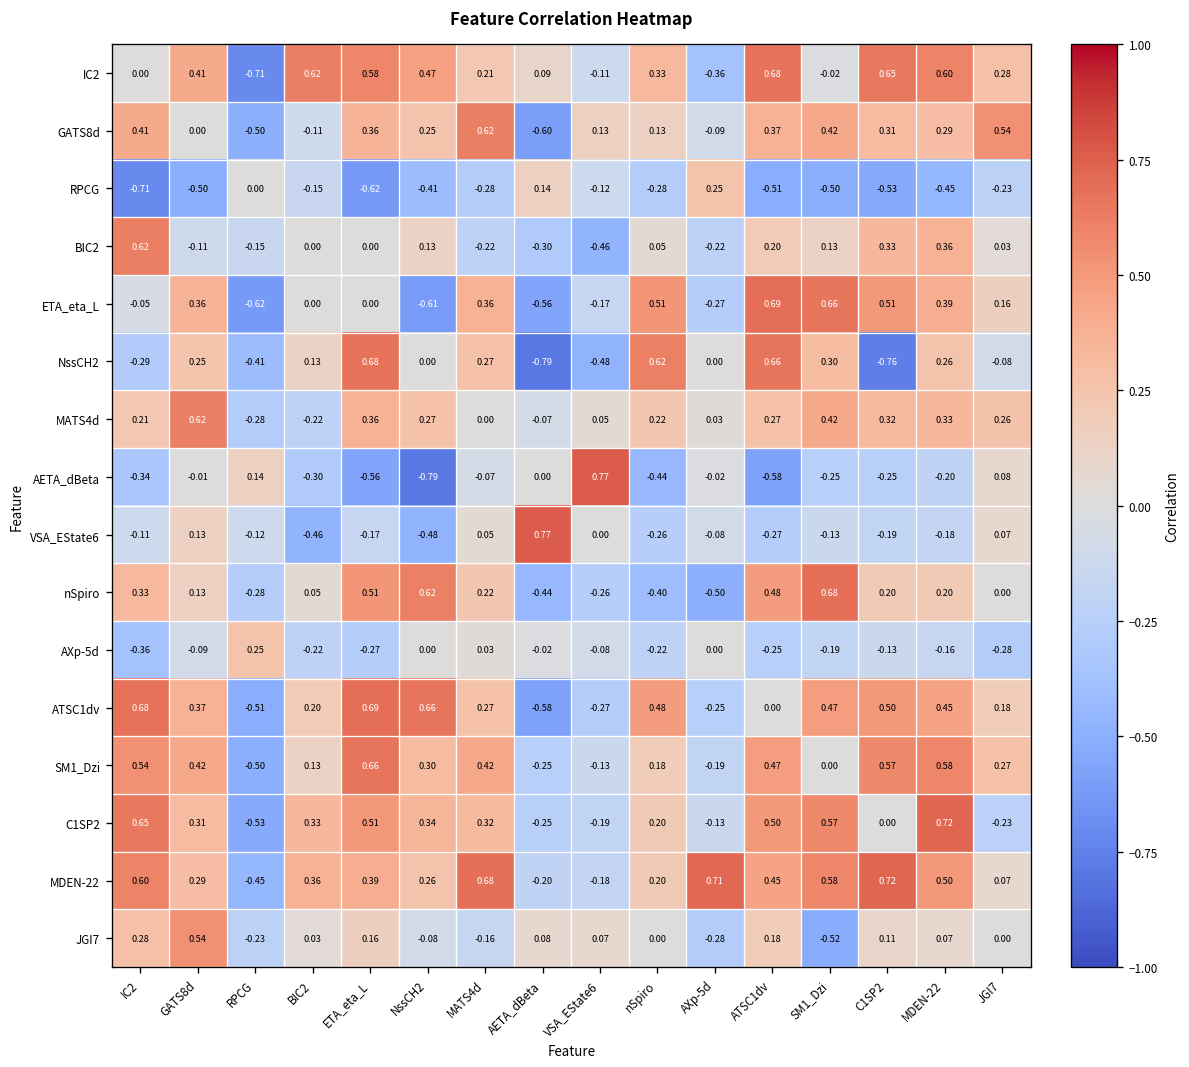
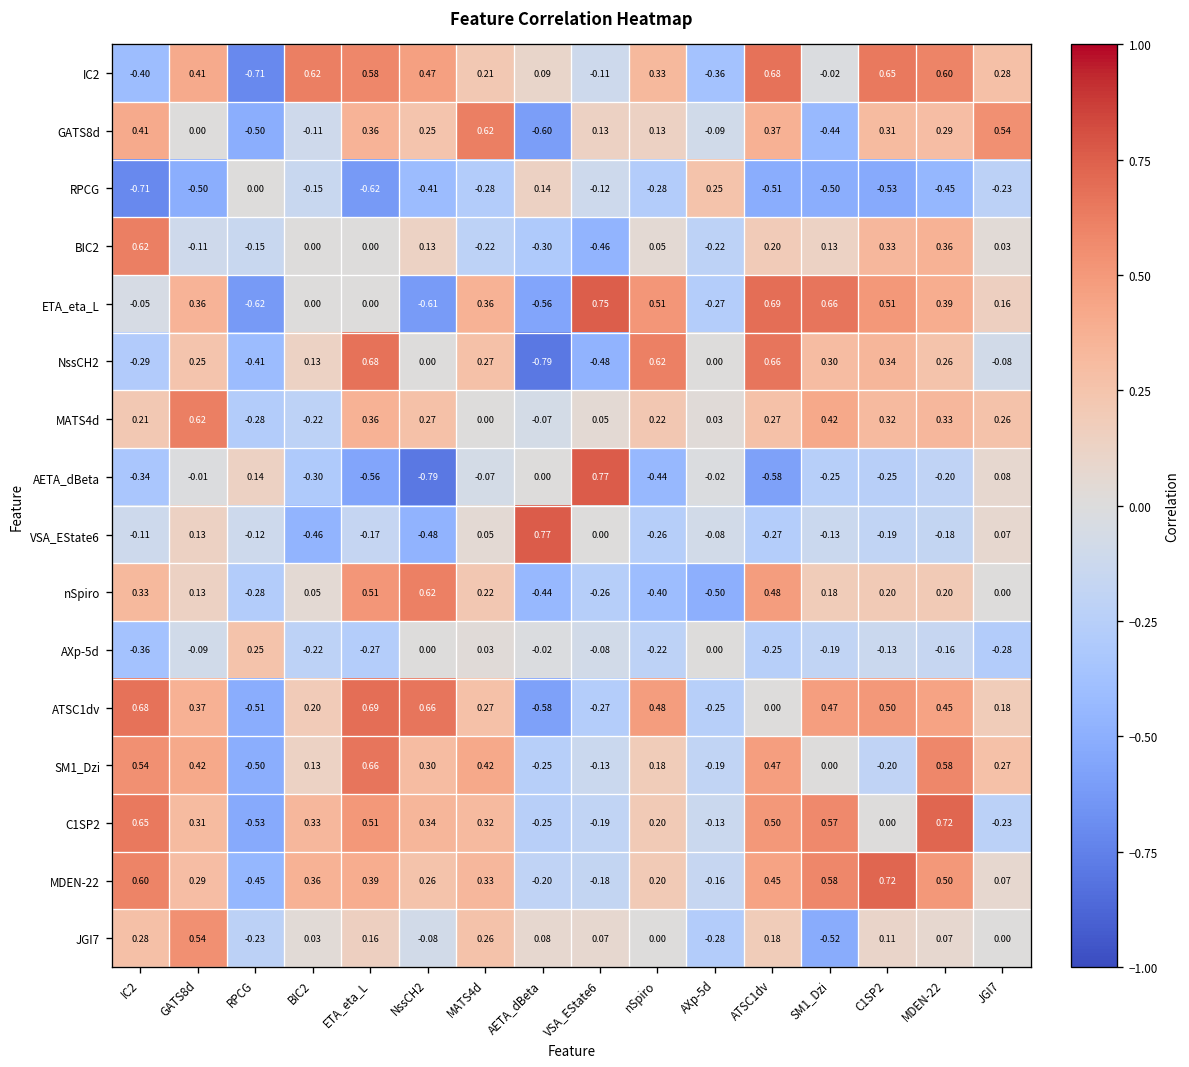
IC2, IC2: 0.00 -> -0.40
GATS8d, SM1_Dzi: 0.42 -> -0.44
ETA_eta_L, VSA_EState6: -0.17 -> 0.75
NssCH2, C1SP2: -0.76 -> 0.34
nSpiro, SM1_Dzi: 0.68 -> 0.18
SM1_Dzi, C1SP2: 0.57 -> -0.20
MDEN-22, MATS4d: 0.68 -> 0.33
MDEN-22, AXp-5d: 0.71 -> -0.16
JGI7, MATS4d: -0.16 -> 0.26
